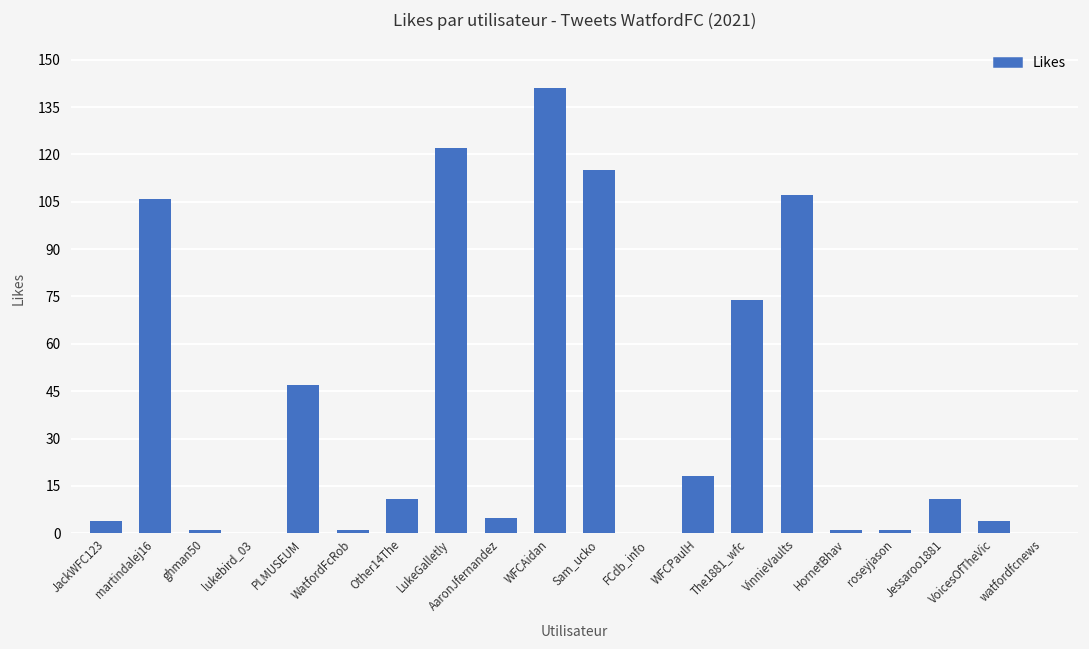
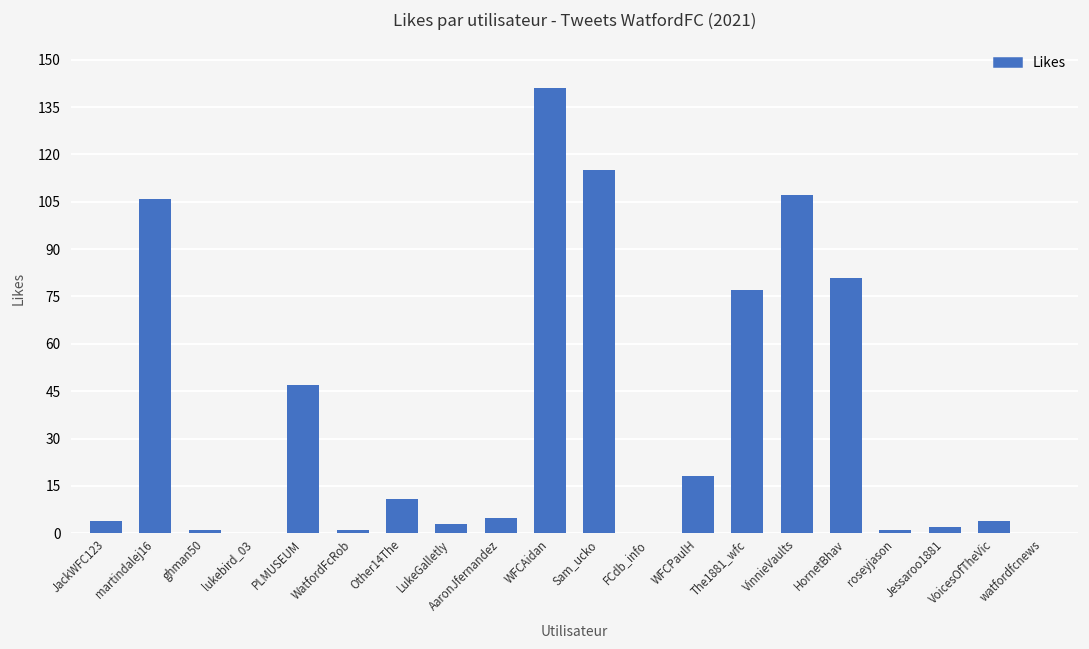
LukeGalletly: 122 -> 3
The1881_wfc: 74 -> 77
HornetBhav: 1 -> 81
Jessaroo1881: 11 -> 2
